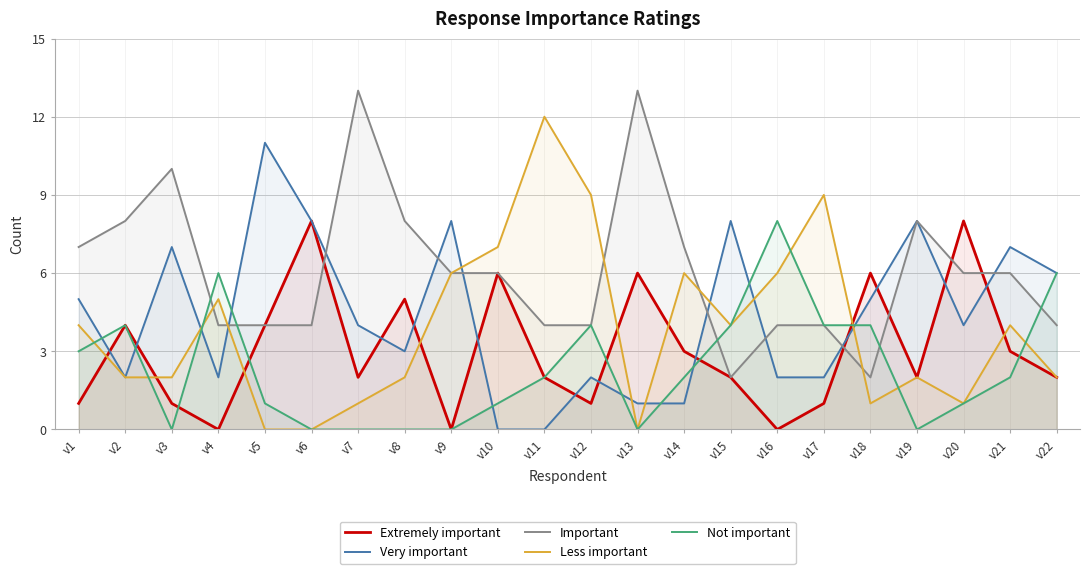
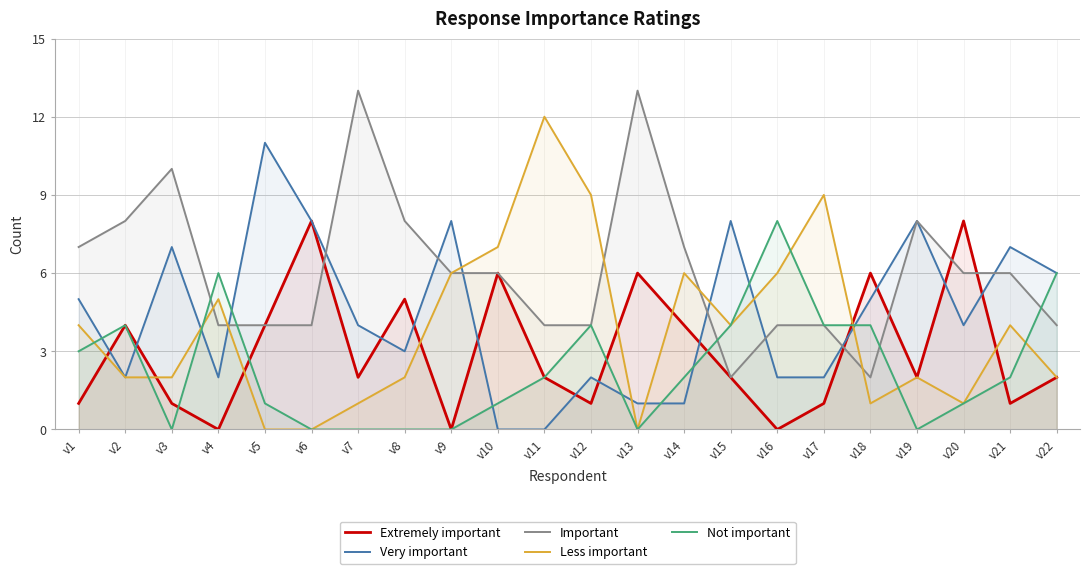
Extremely important, v14: 3 -> 4
Extremely important, v21: 3 -> 1
